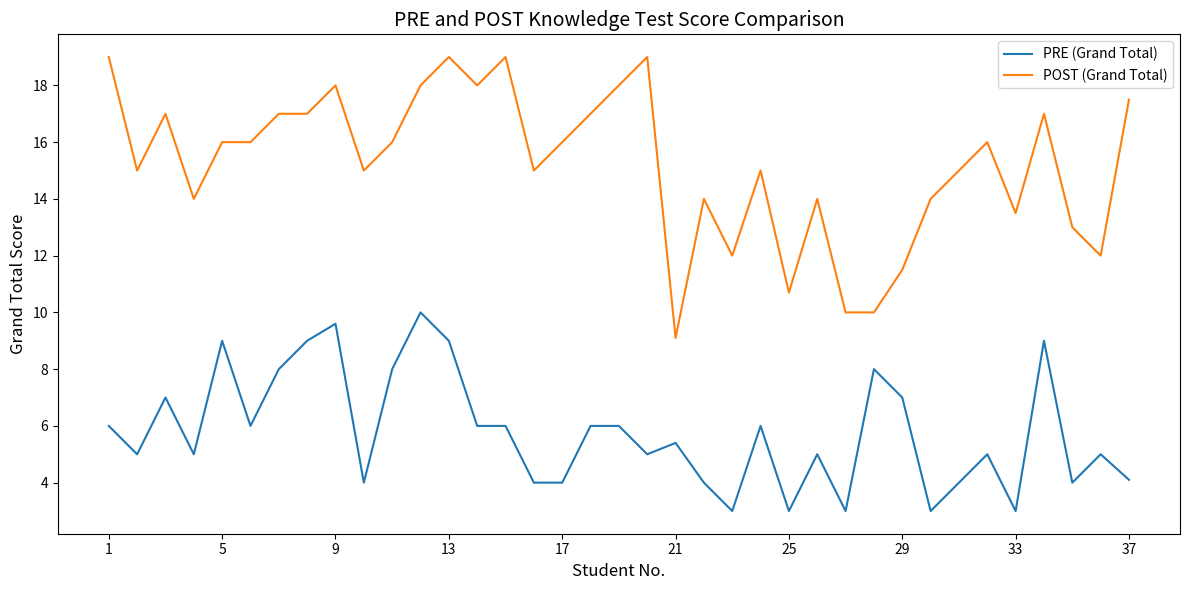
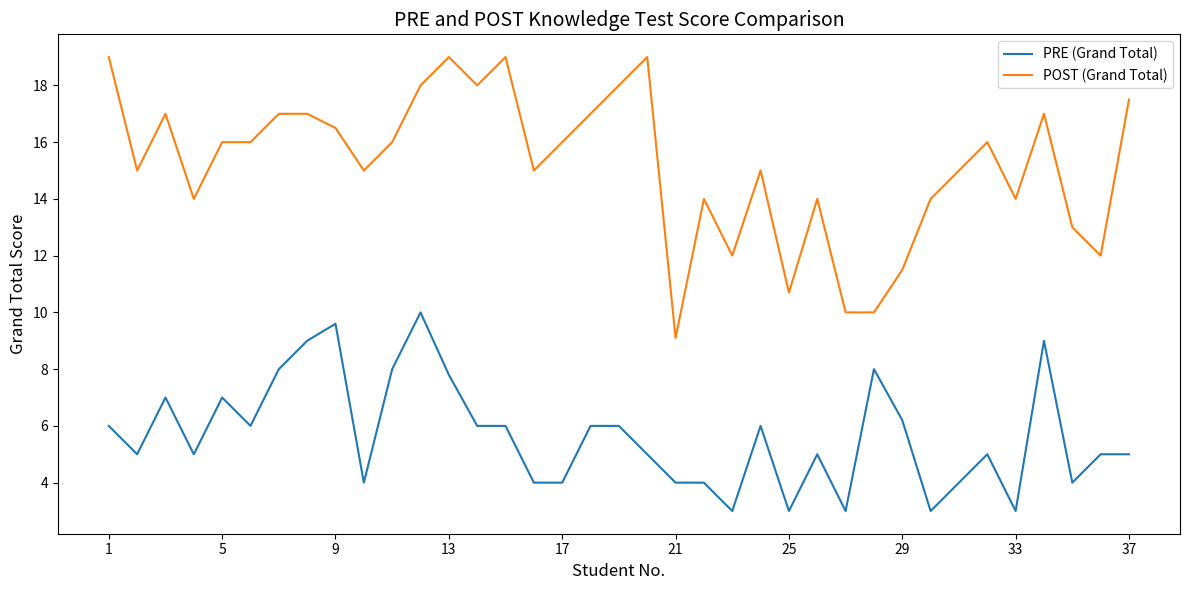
PRE (Grand Total), 5: 9 -> 7
POST (Grand Total), 9: 18.0 -> 16.5
PRE (Grand Total), 13: 9.0 -> 7.8
PRE (Grand Total), 21: 5.4 -> 4.0
PRE (Grand Total), 29: 7.0 -> 6.2
POST (Grand Total), 33: 13.5 -> 14.0
PRE (Grand Total), 37: 4.1 -> 5.0
